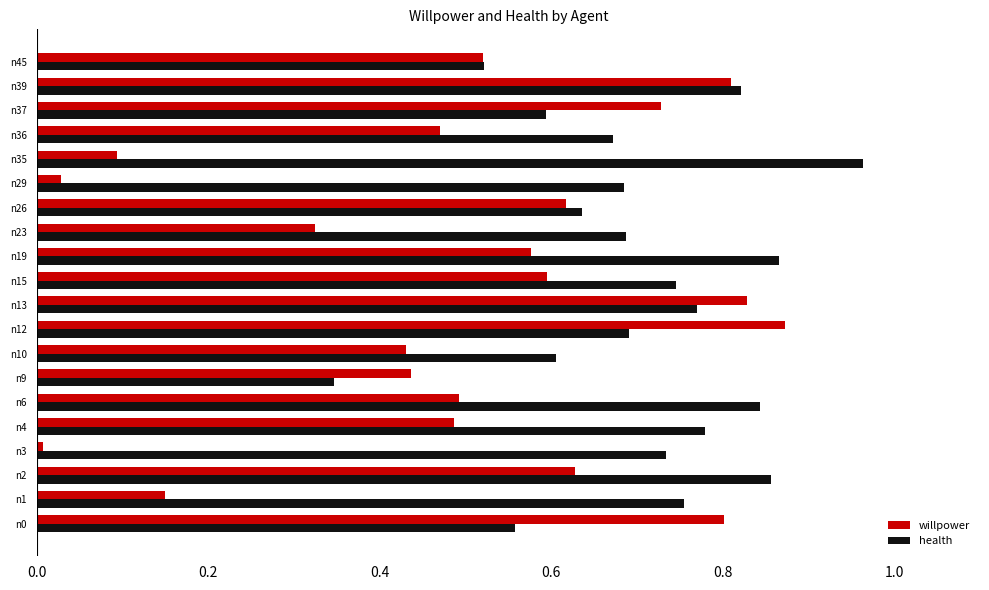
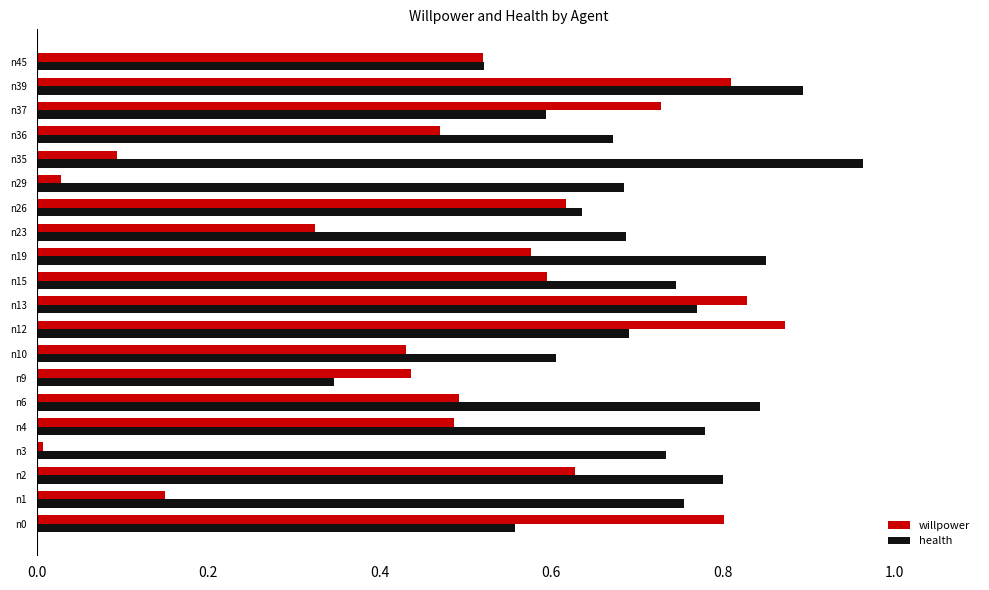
health, n39: 0.82 -> 0.89
health, n19: 0.87 -> 0.85
health, n2: 0.86 -> 0.80
